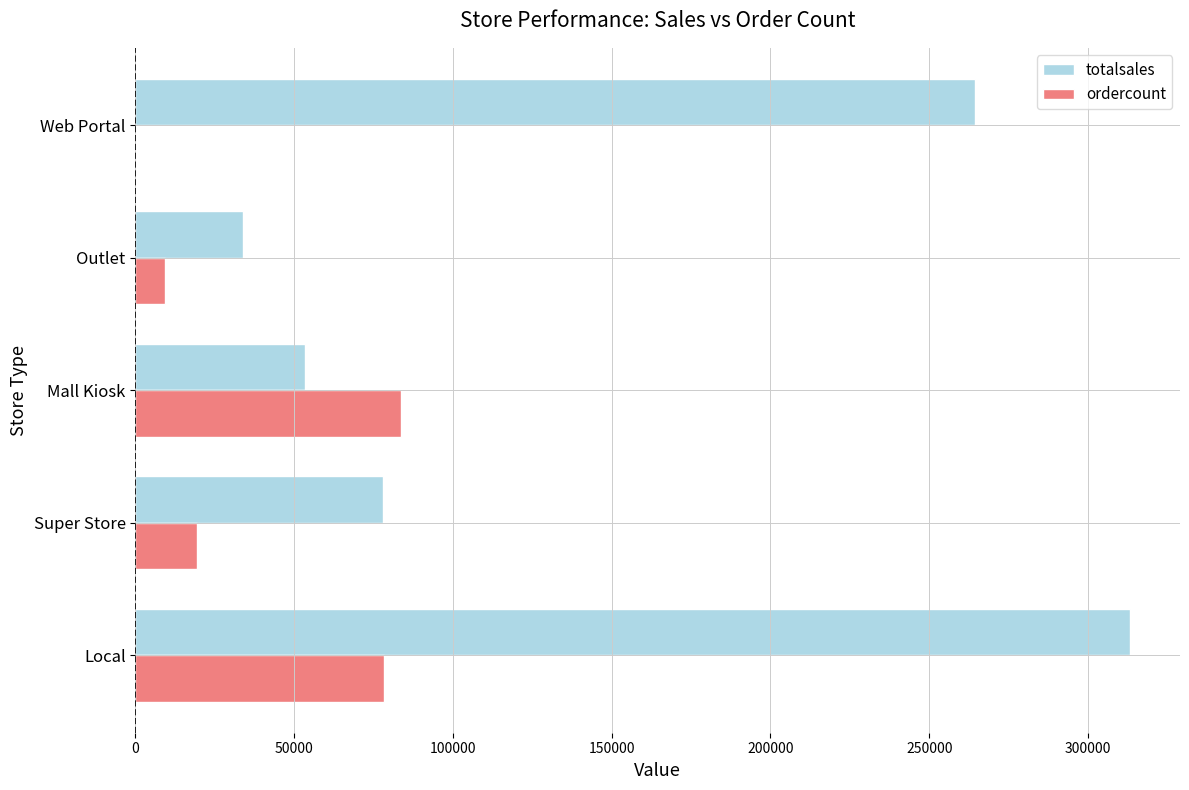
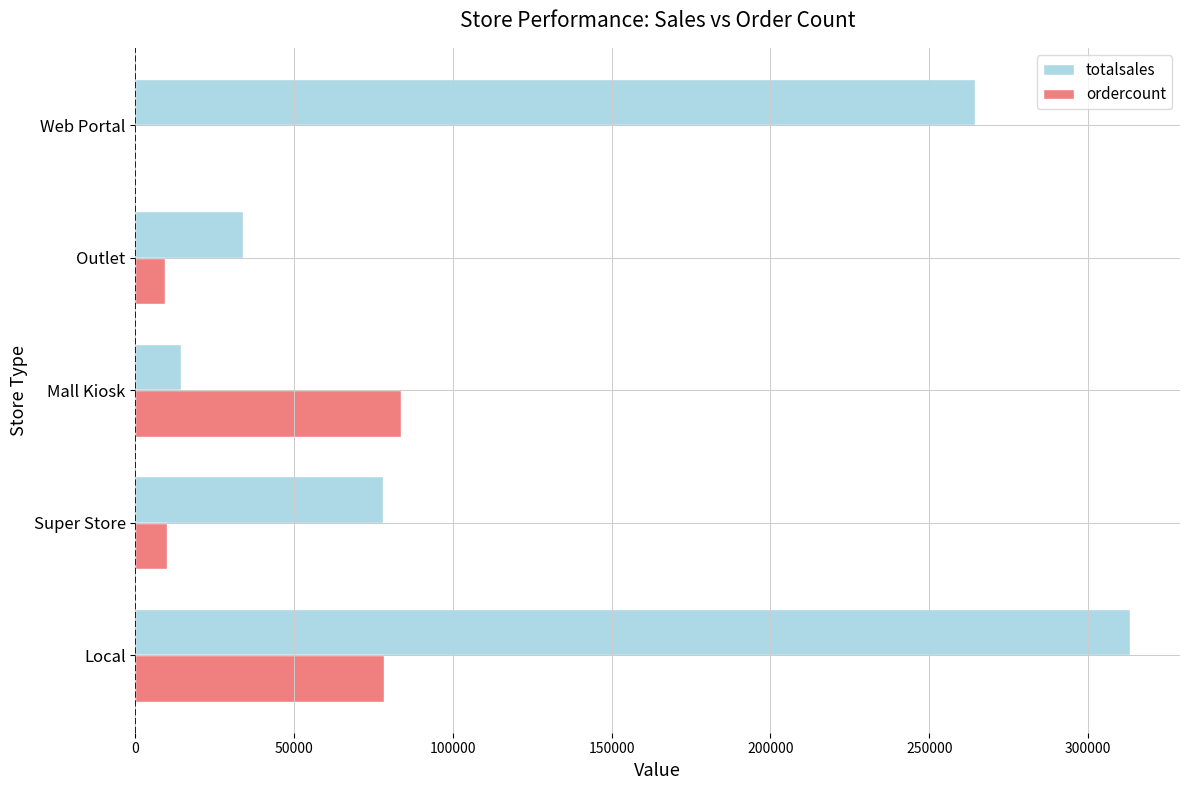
totalsales, Mall Kiosk: 53000 -> 14000
ordercount, Super Store: 19000 -> 10000
